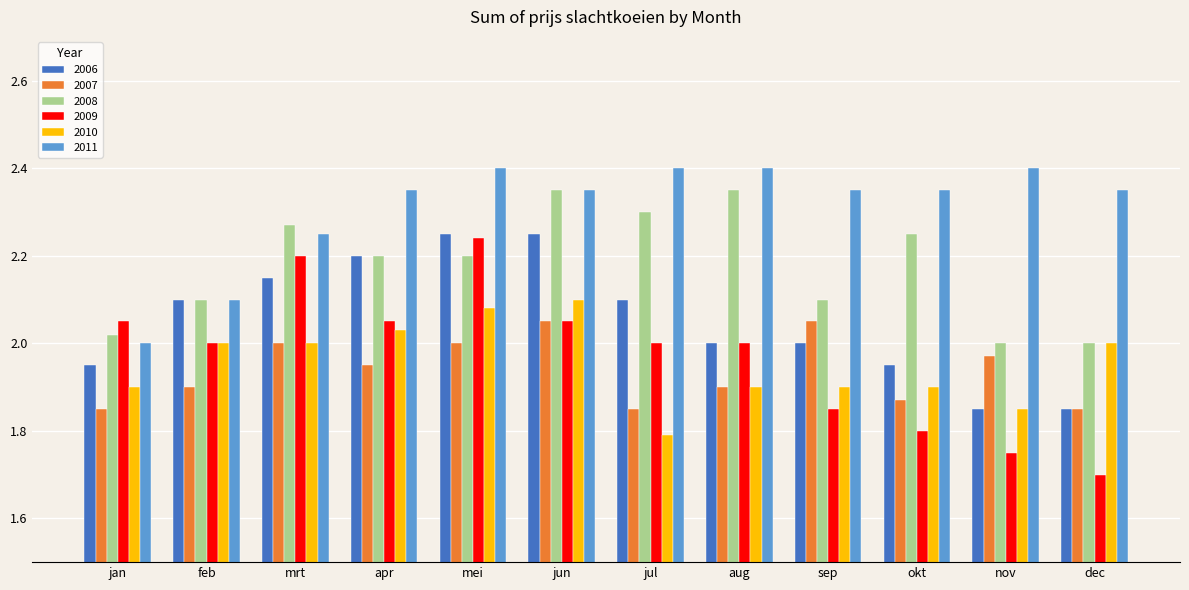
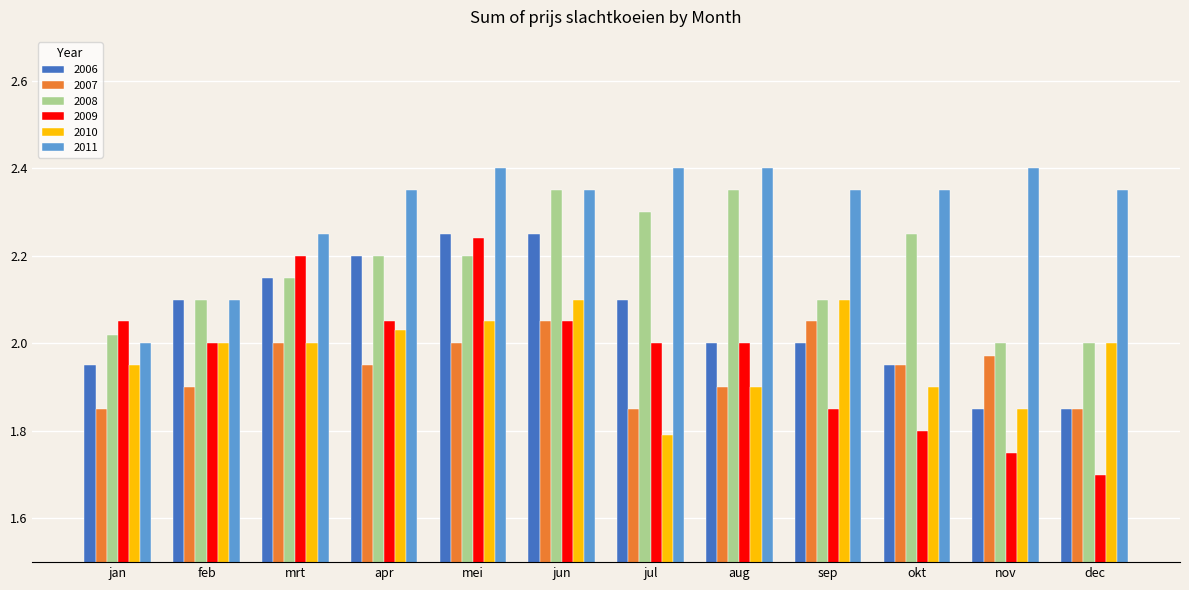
2010, jan: 1.90 -> 1.95
2008, mrt: 2.27 -> 2.15
2010, mei: 2.08 -> 2.05
2010, sep: 1.9 -> 2.1
2007, okt: 1.87 -> 1.95
